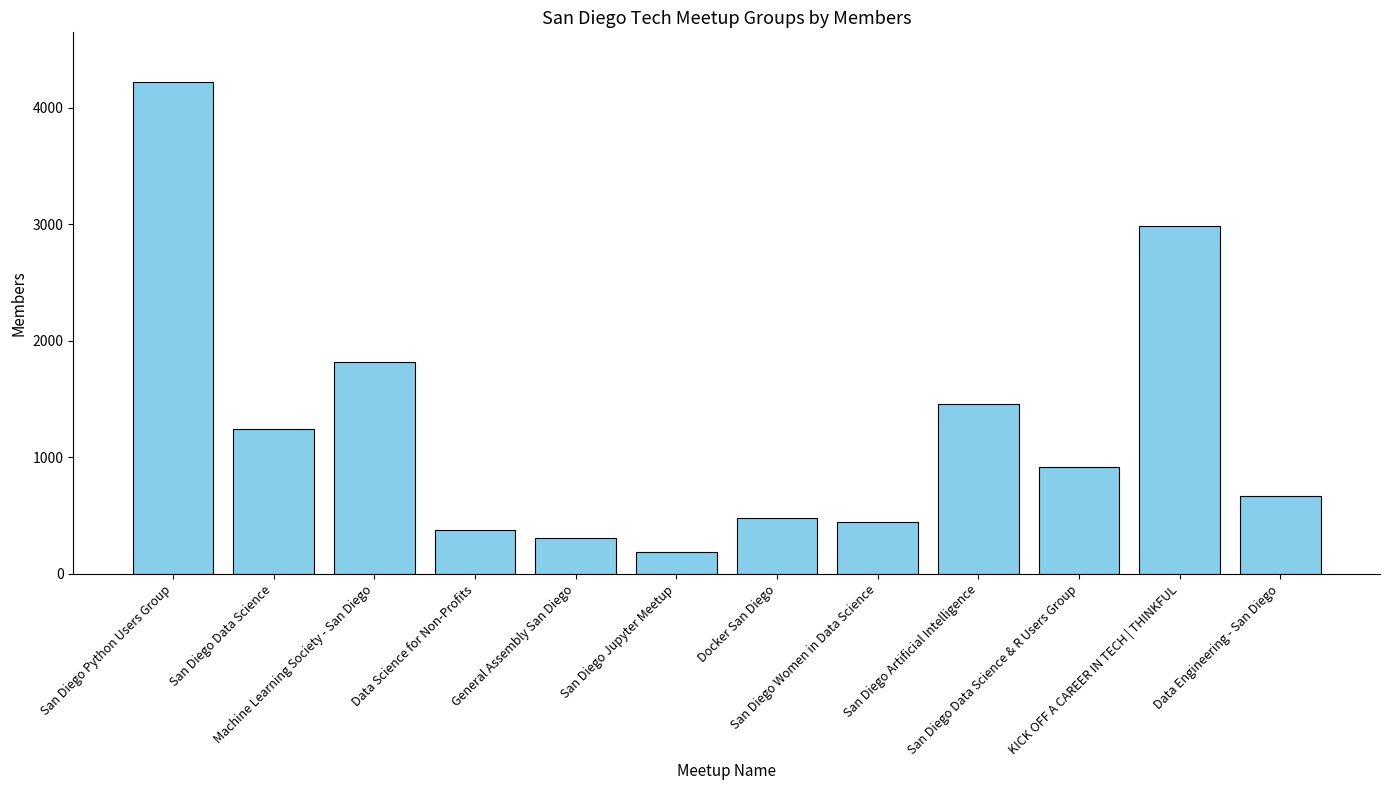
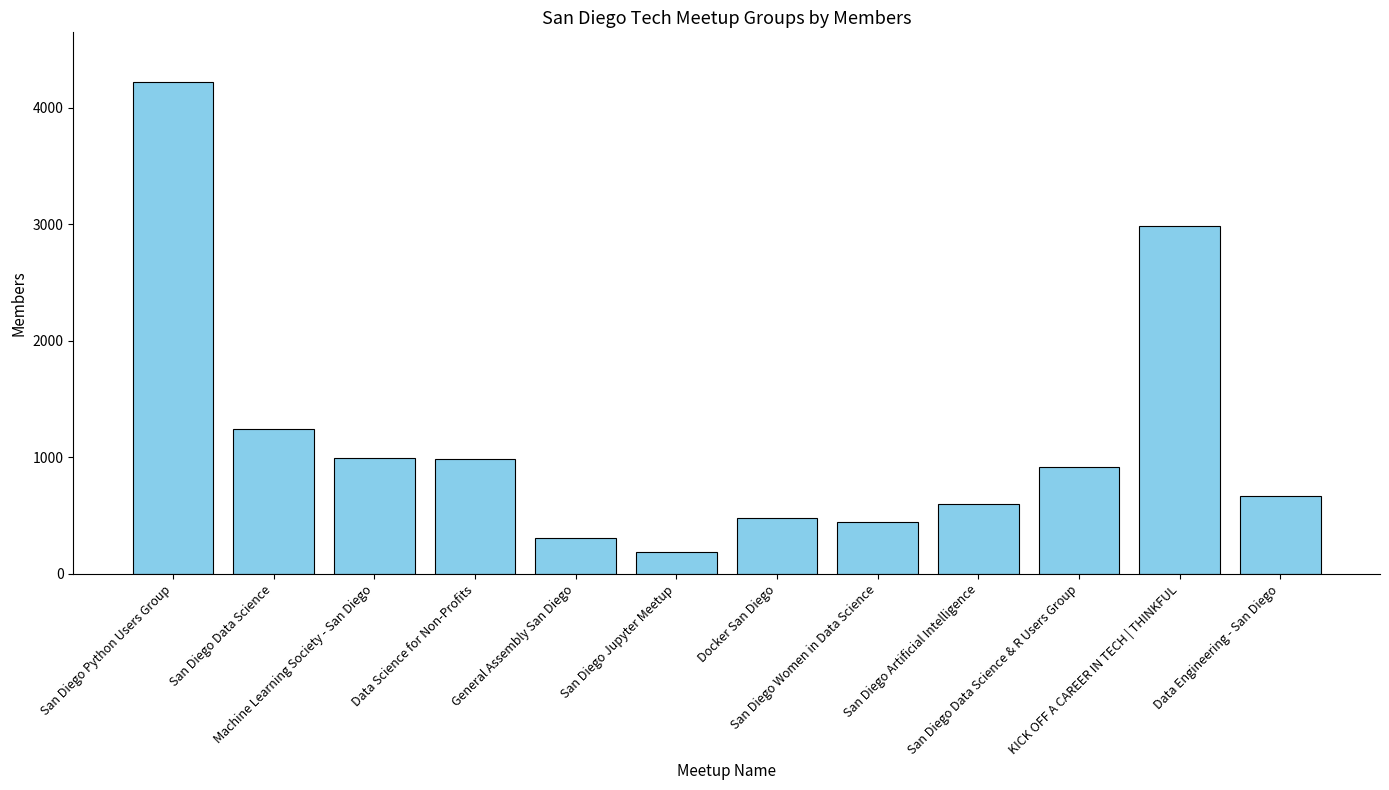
Machine Learning Society - San Diego: 1820 -> 990
Data Science for Non-Profits: 370 -> 990
San Diego Artificial Intelligence: 1460 -> 600
